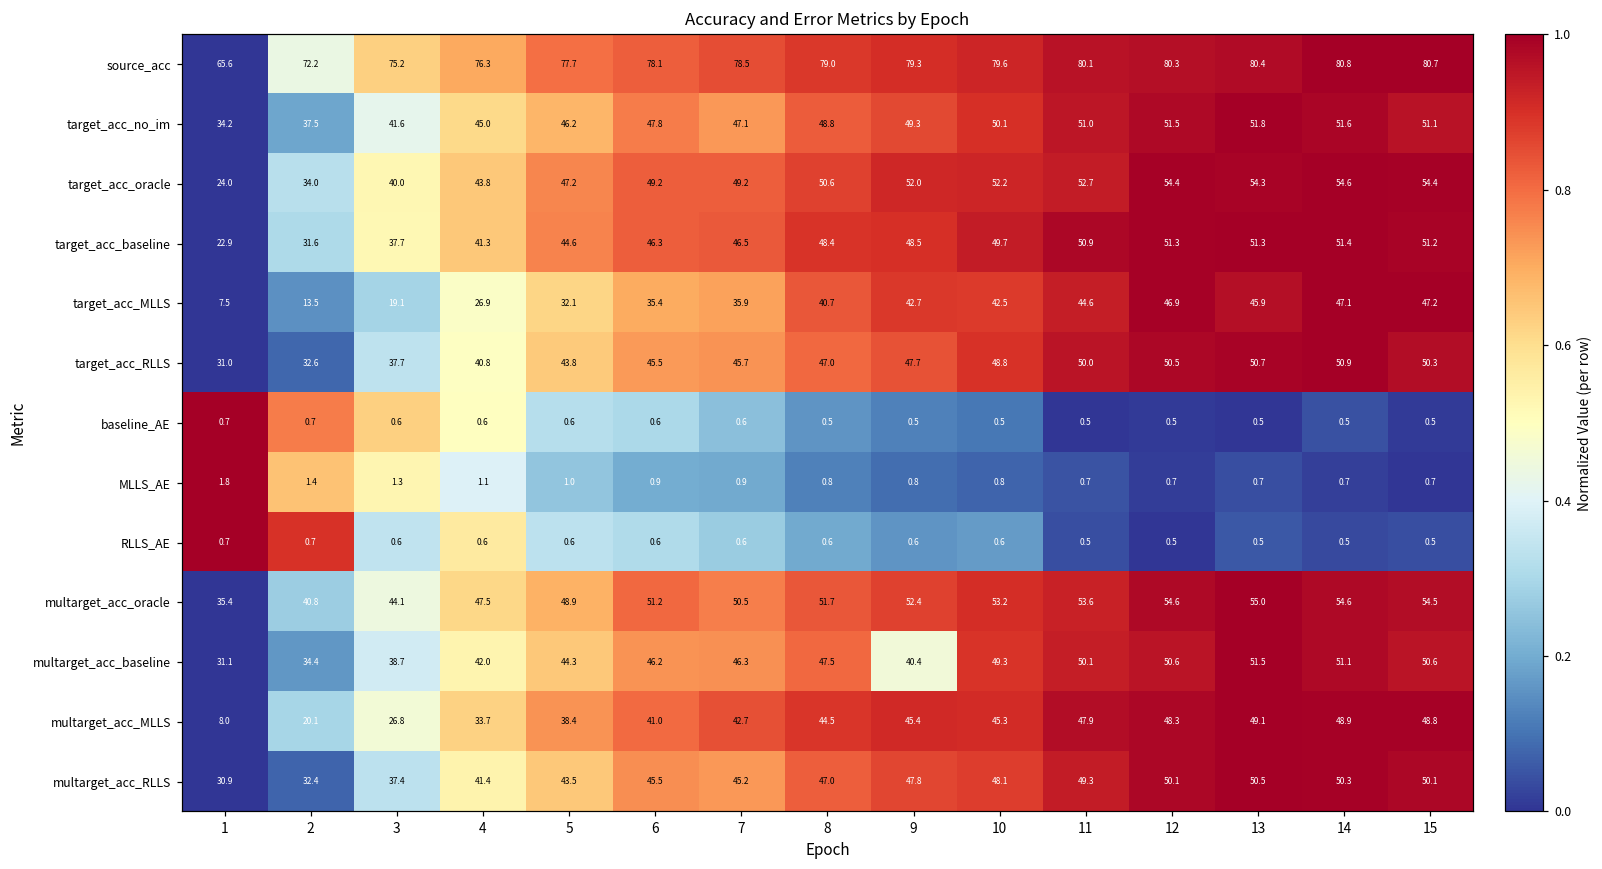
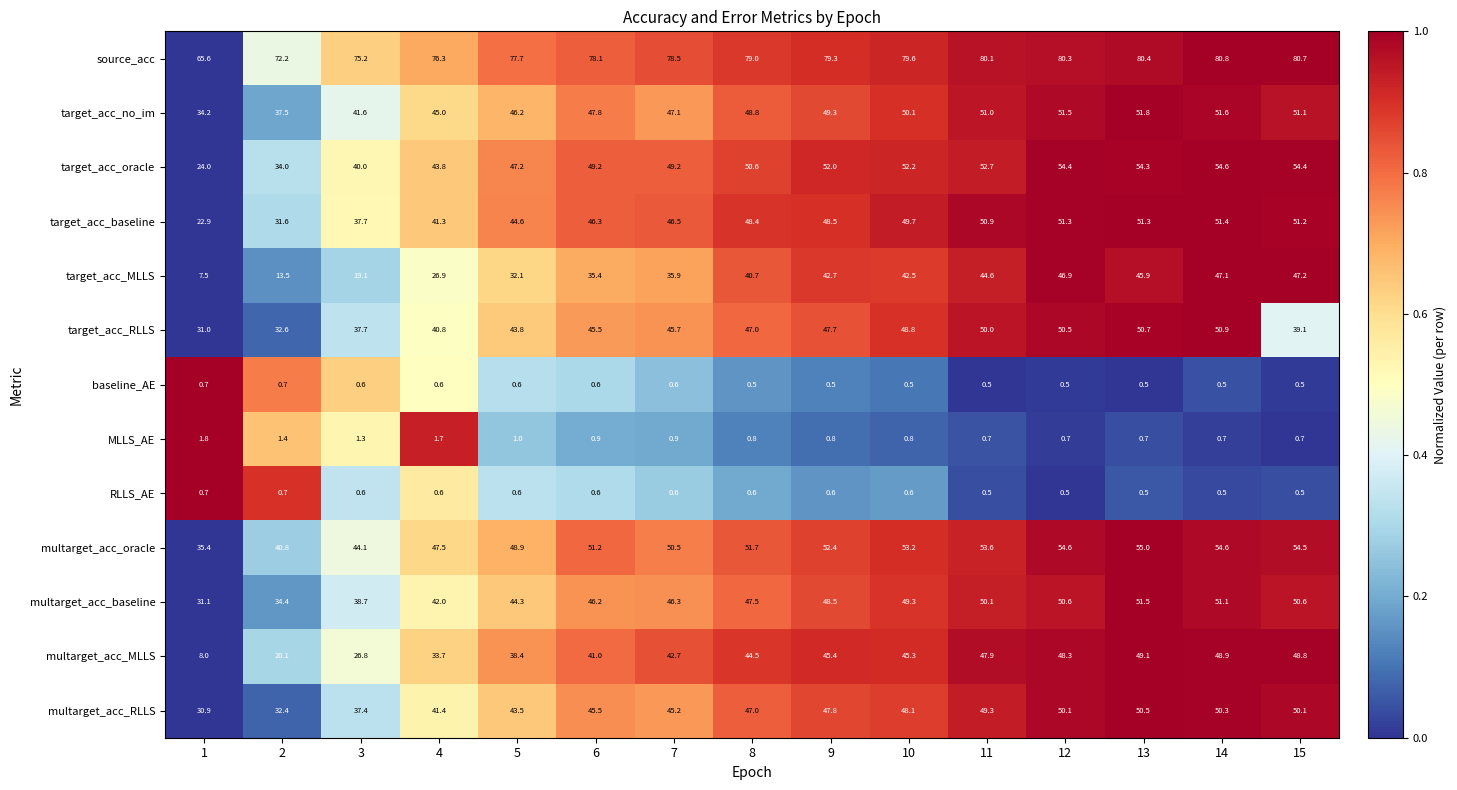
target_acc_RLLS, 15: 50.3 -> 39.1
MLLS_AE, 4: 1.1 -> 1.7
multarget_acc_baseline, 9: 40.4 -> 48.5
